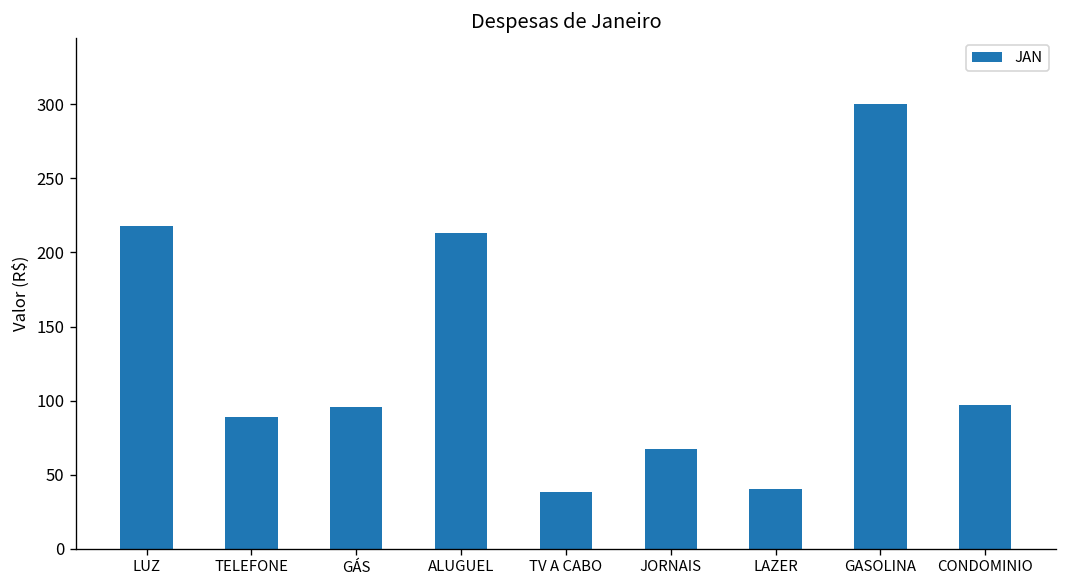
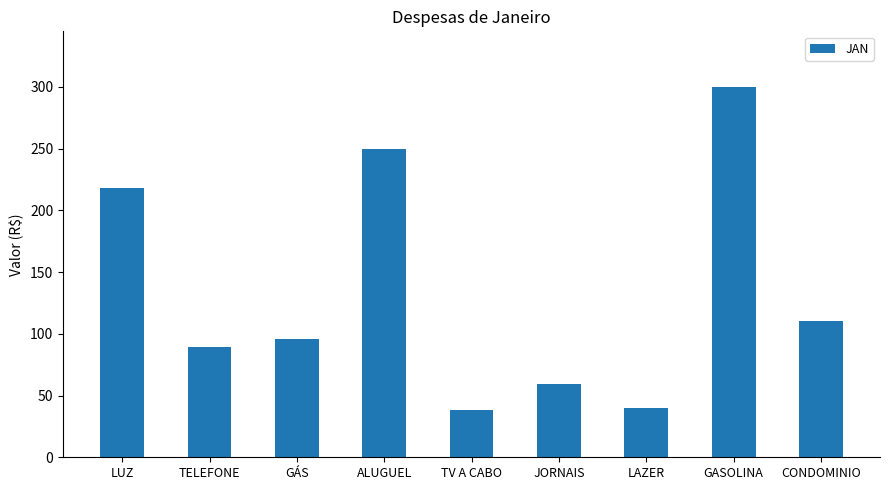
ALUGUEL: 213 -> 250
JORNAIS: 67 -> 59
CONDOMINIO: 97 -> 110
